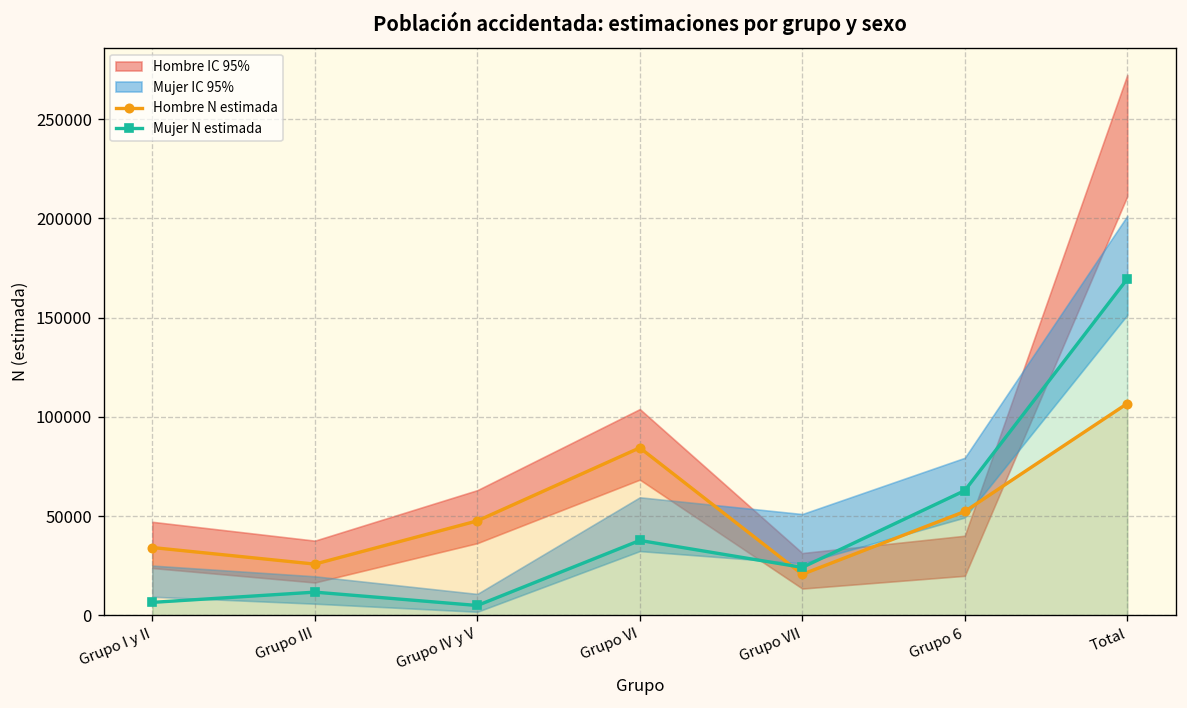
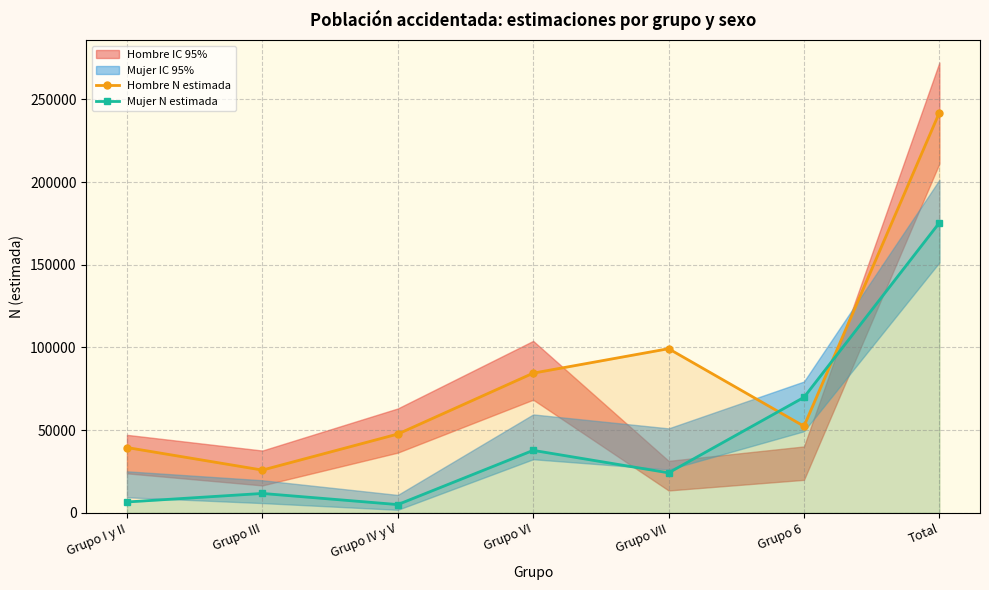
Hombre N estimada, Grupo I y II: 34000 -> 39000
Hombre N estimada, Grupo VII: 21000 -> 99000
Mujer N estimada, Grupo 6: 63000 -> 70000
Hombre N estimada, Total: 107000 -> 242000
Mujer N estimada, Total: 170000 -> 175000
